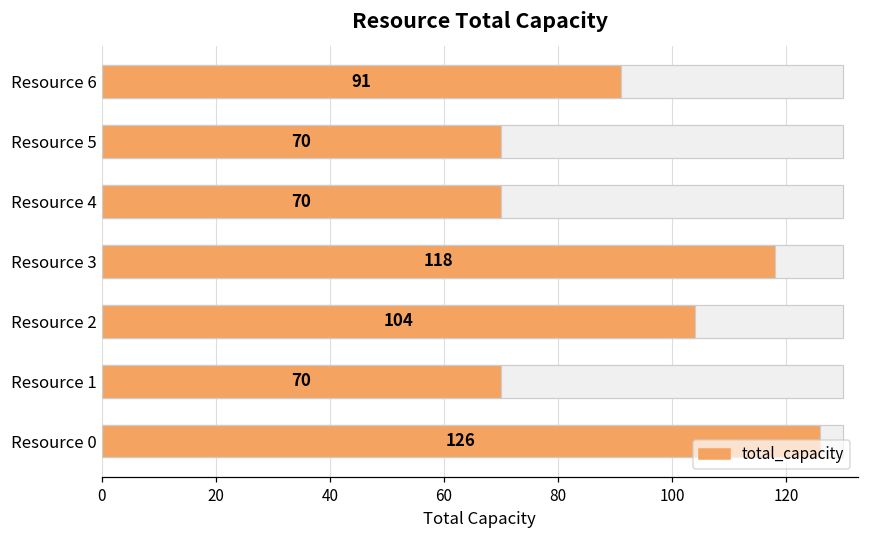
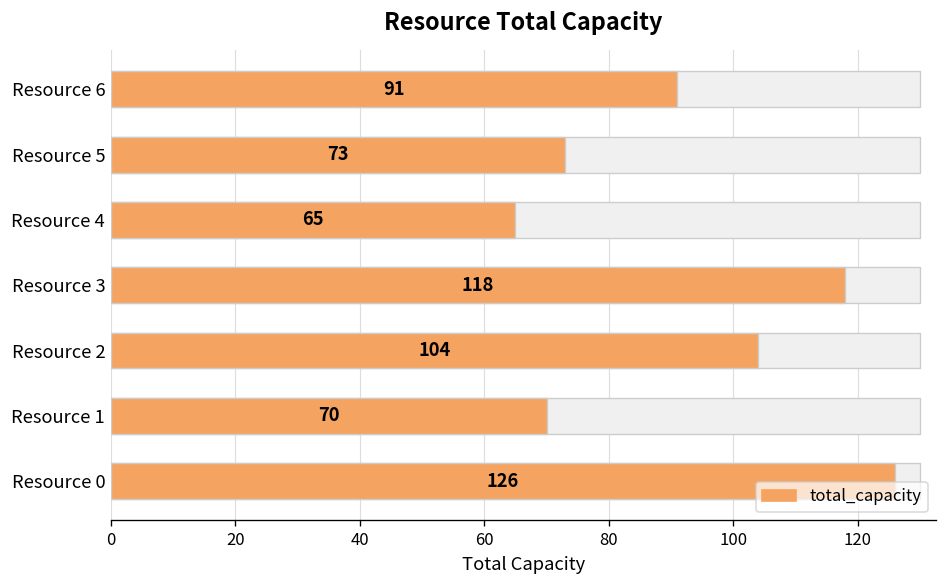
total_capacity, Resource 5: 70 -> 73
total_capacity, Resource 4: 70 -> 65
